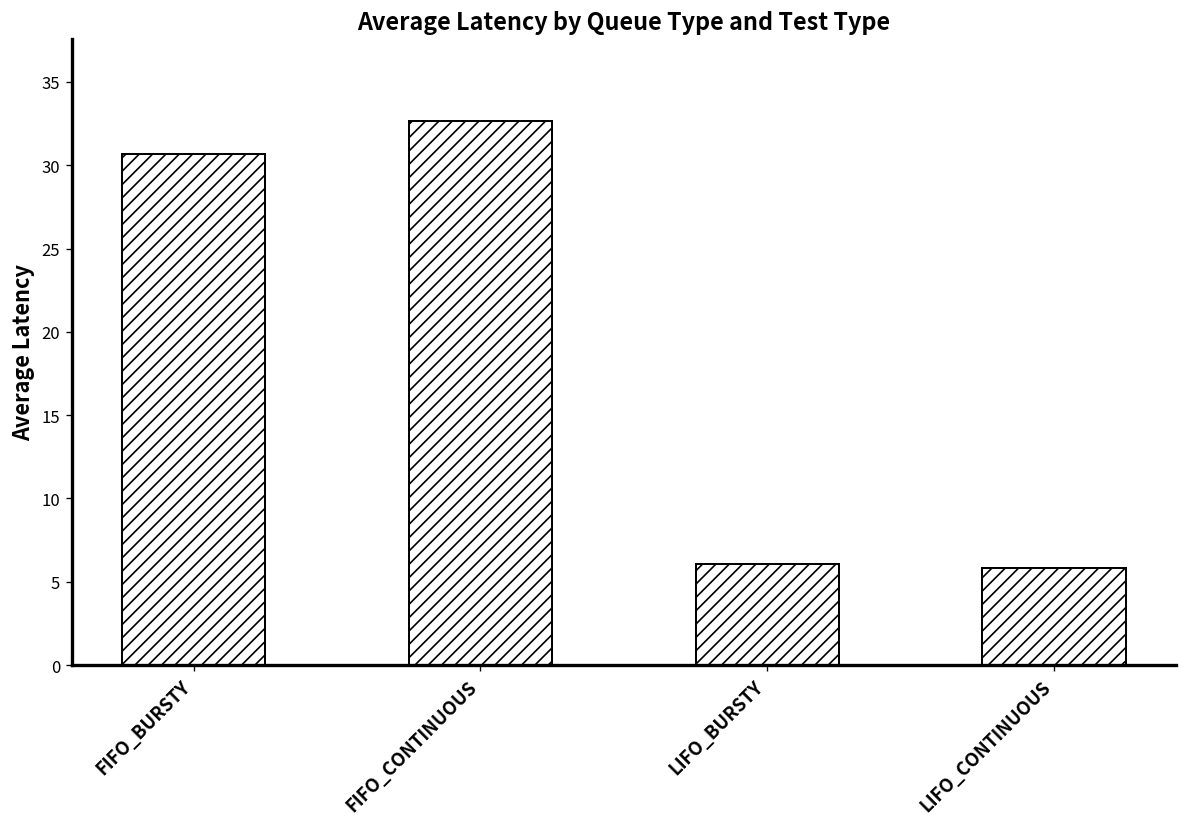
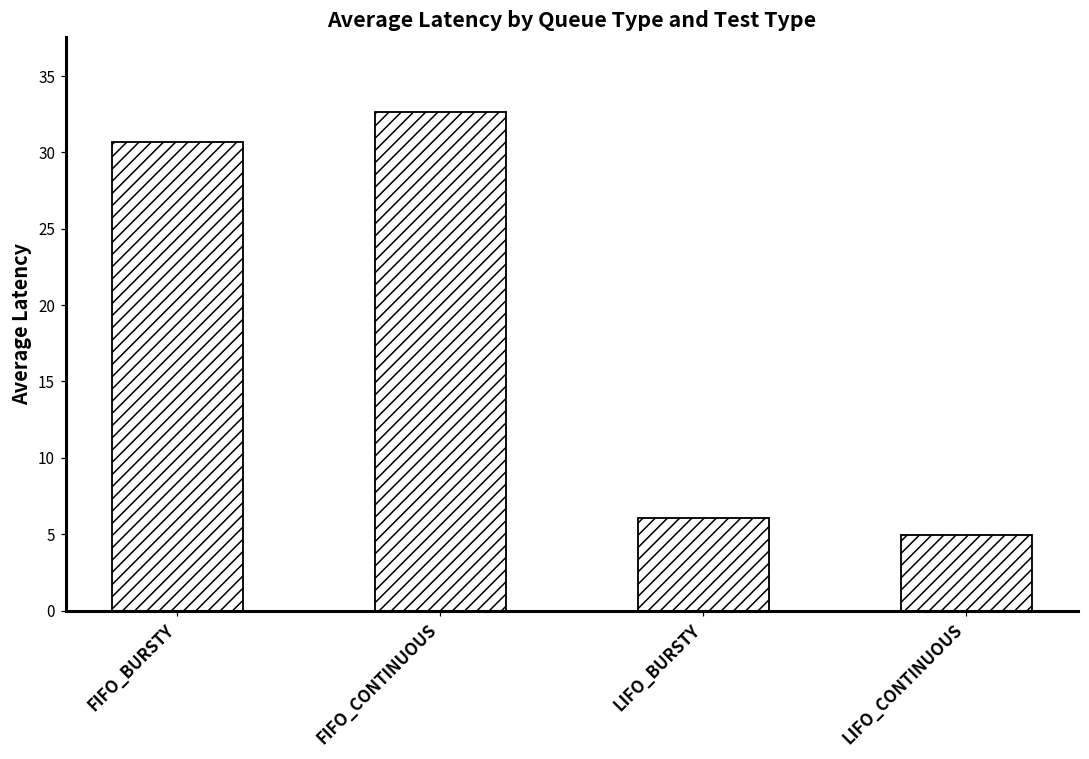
LIFO_CONTINUOUS: 5.8 -> 5.0
